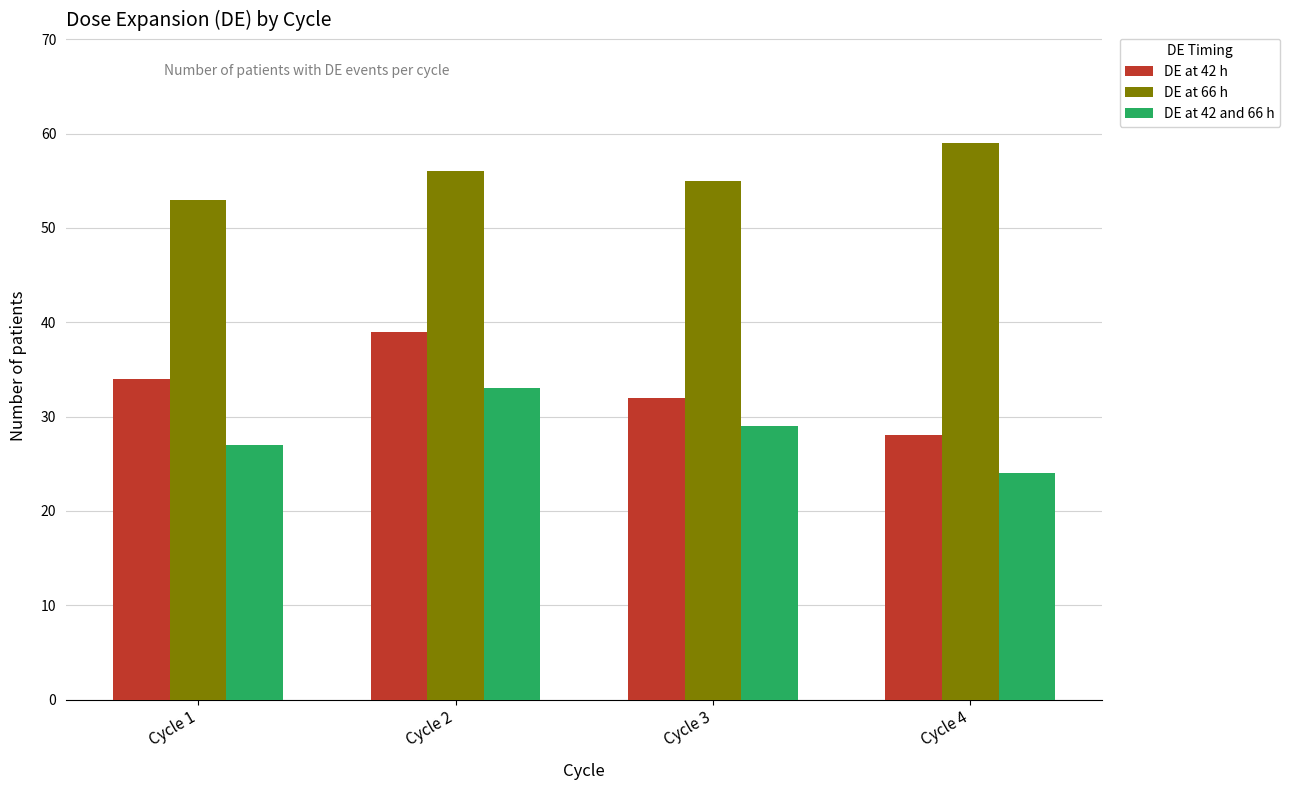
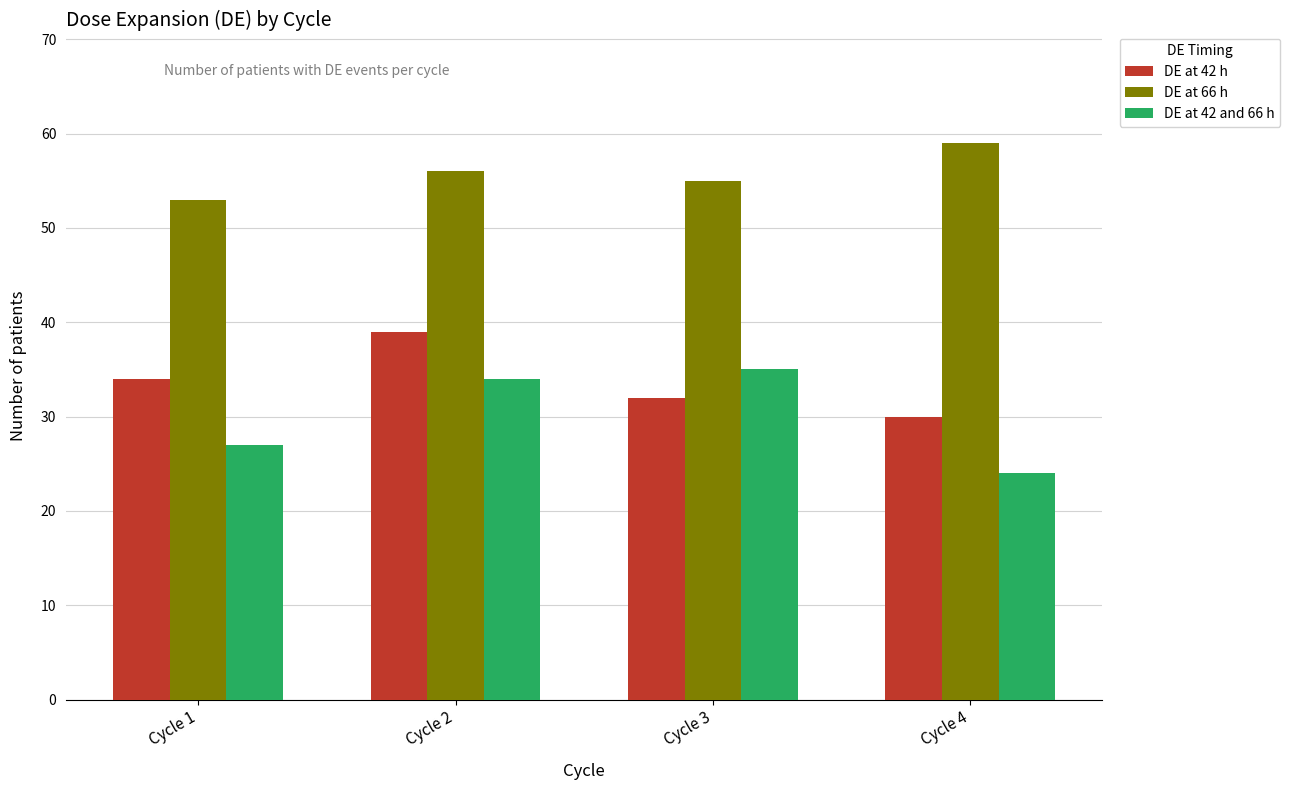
DE at 42 and 66 h, Cycle 2: 33 -> 34
DE at 42 and 66 h, Cycle 3: 29 -> 35
DE at 42 h, Cycle 4: 28 -> 30
